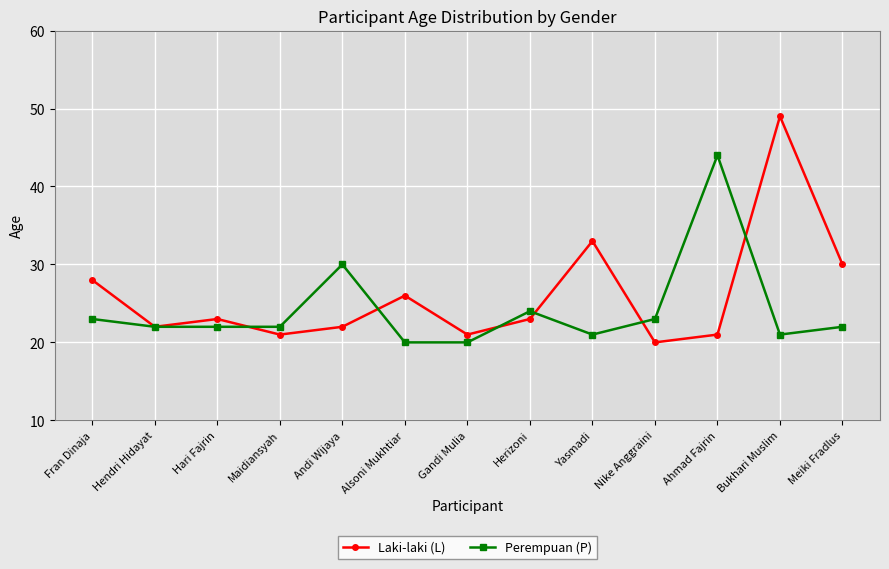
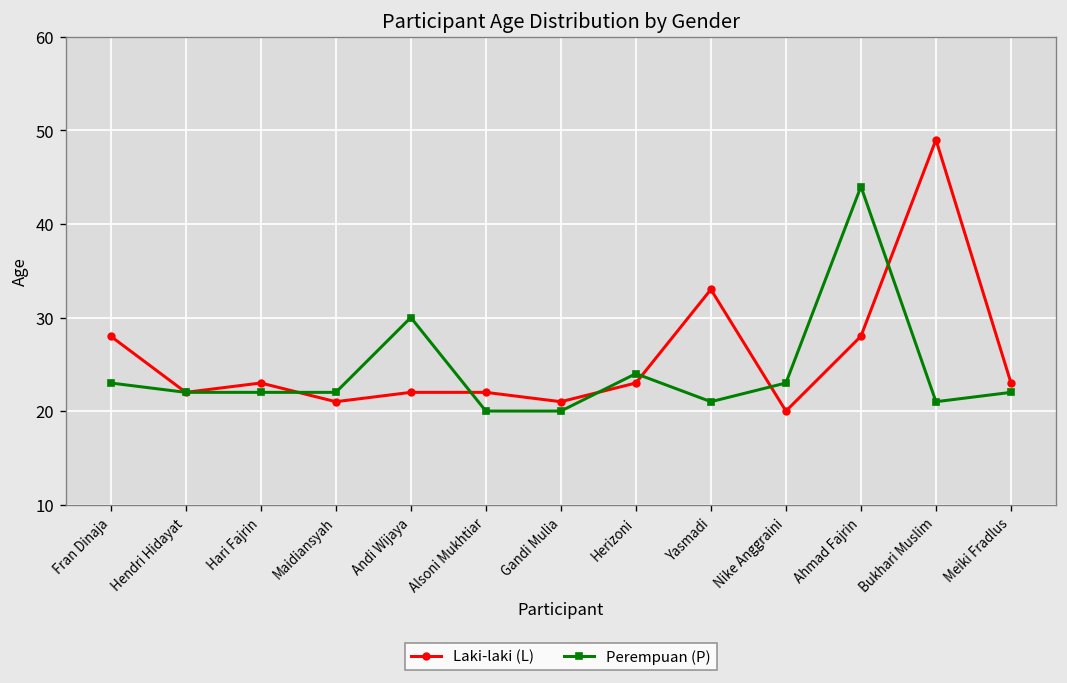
Laki-laki (L), Alsoni Mukhtiar: 26 -> 22
Laki-laki (L), Ahmad Fajrin: 21 -> 28
Laki-laki (L), Meiki Fradlus: 30 -> 23
